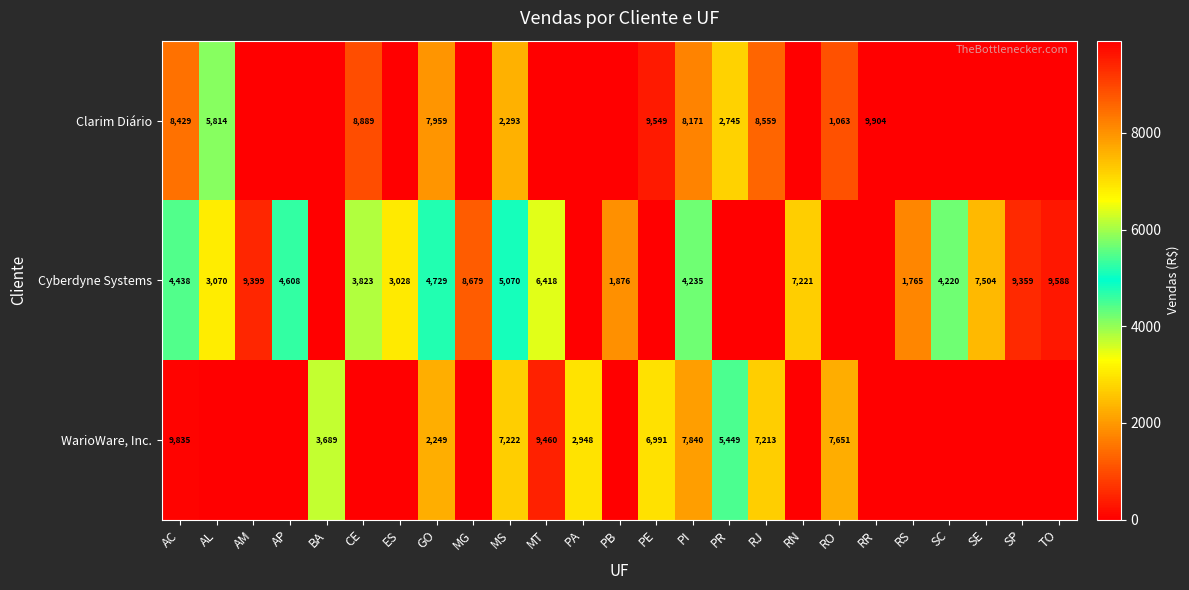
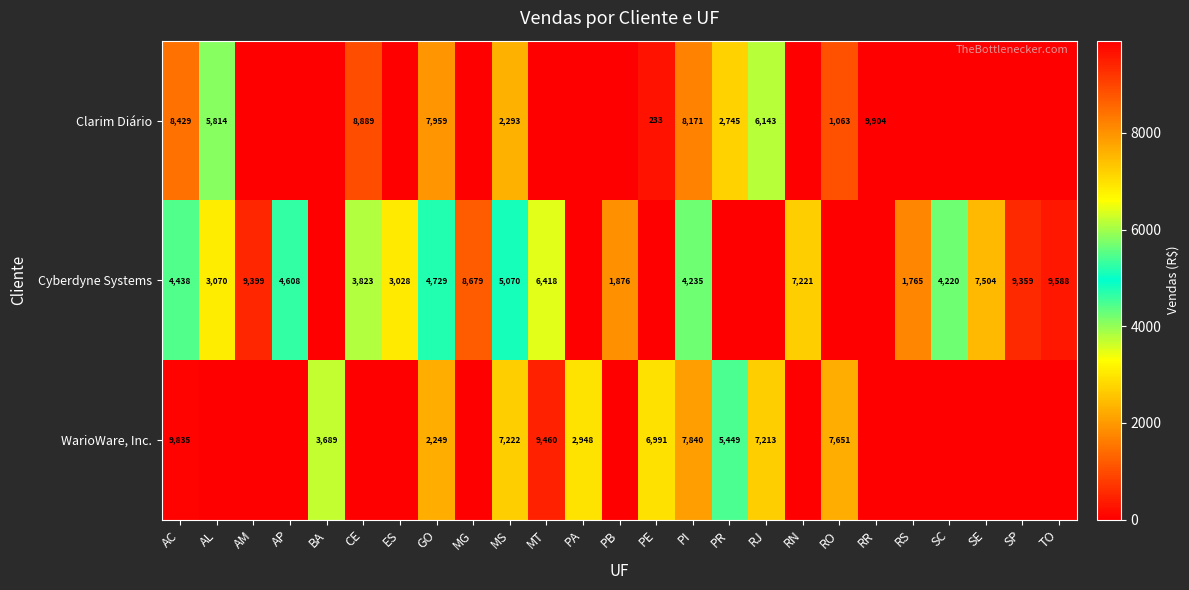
Clarim Diário, PE: 9,549 -> 233
Clarim Diário, RJ: 8,559 -> 6,143
